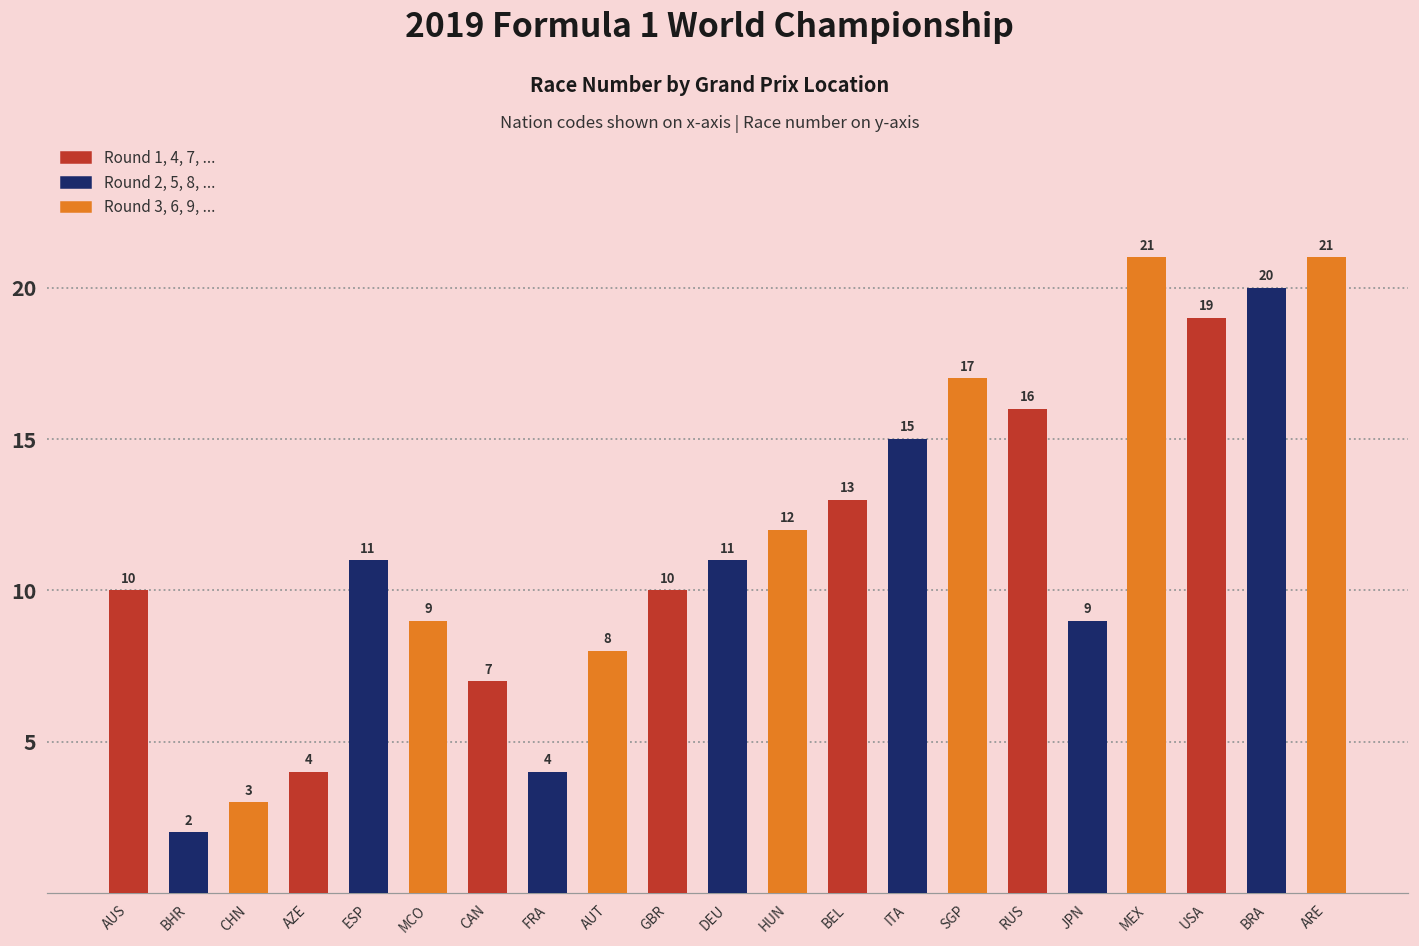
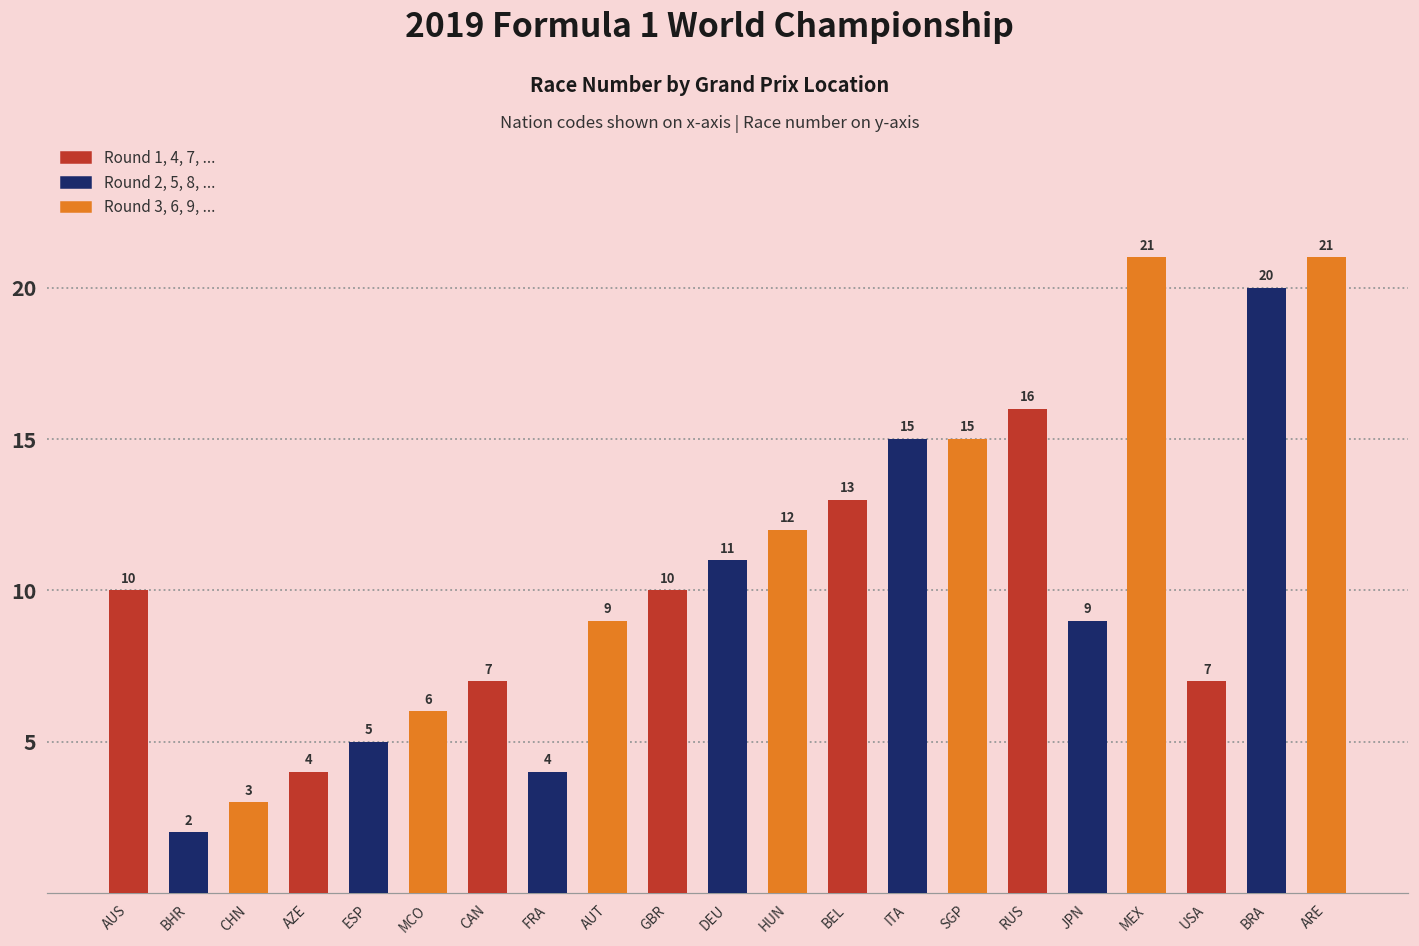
ESP: 11 -> 5
MCO: 9 -> 6
AUT: 8 -> 9
SGP: 17 -> 15
USA: 19 -> 7
